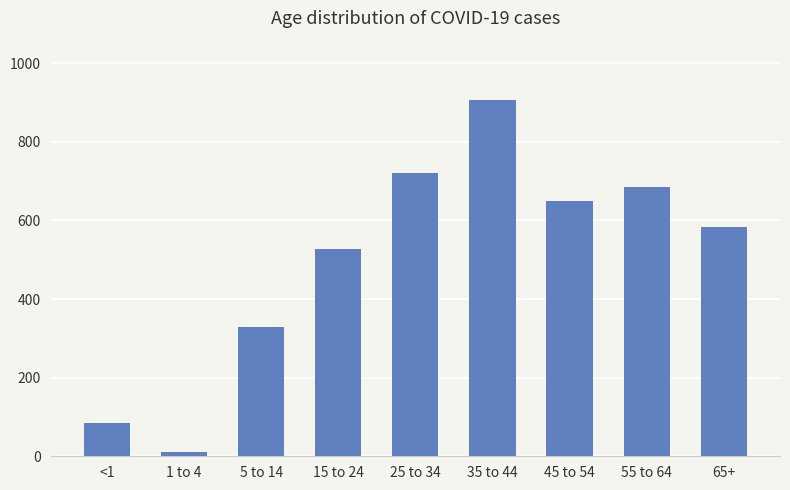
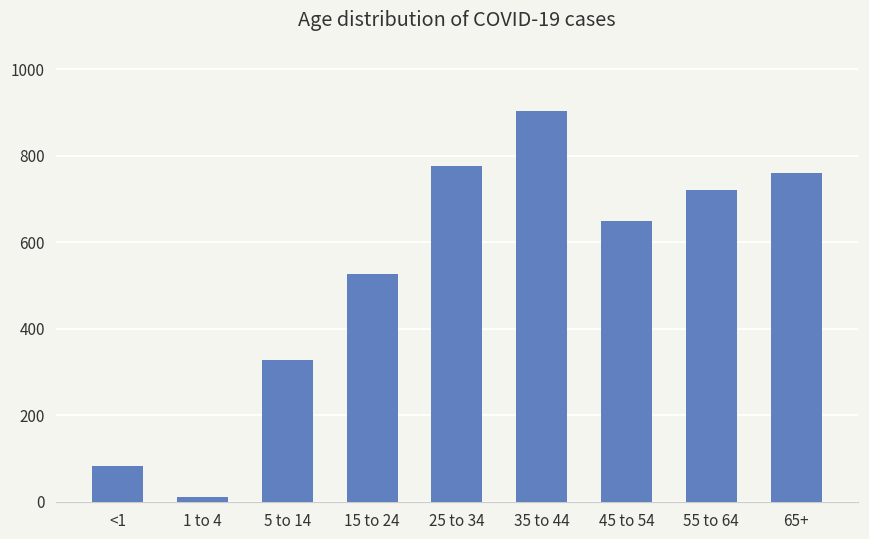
25 to 34: 720 -> 780
55 to 64: 690 -> 720
65+: 580 -> 760
